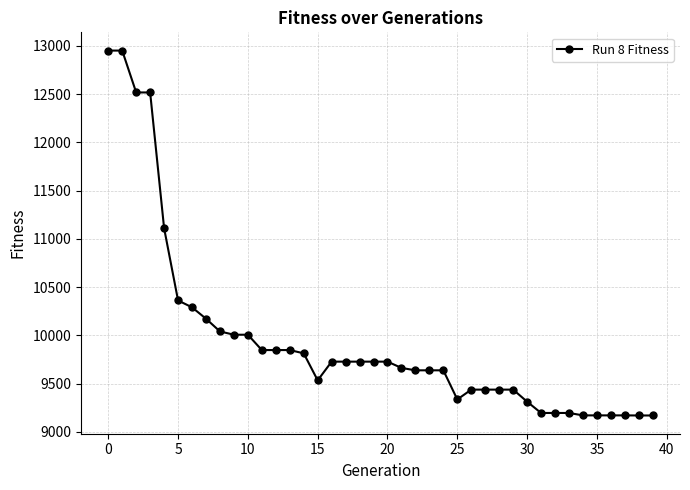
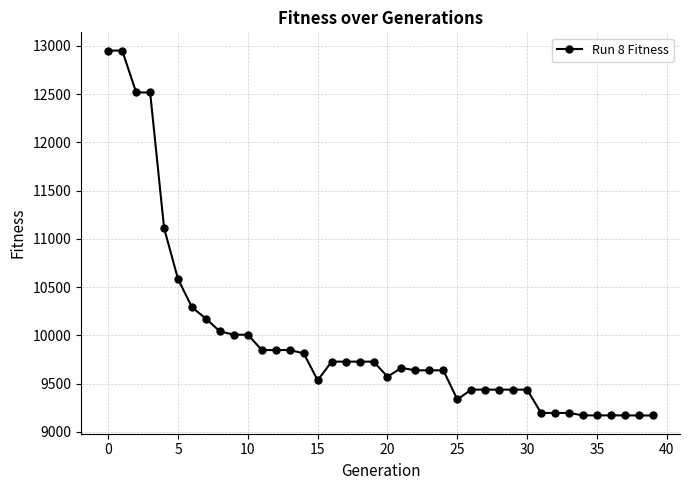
5: 10400 -> 10600
20: 9700 -> 9600
30: 9300 -> 9400
